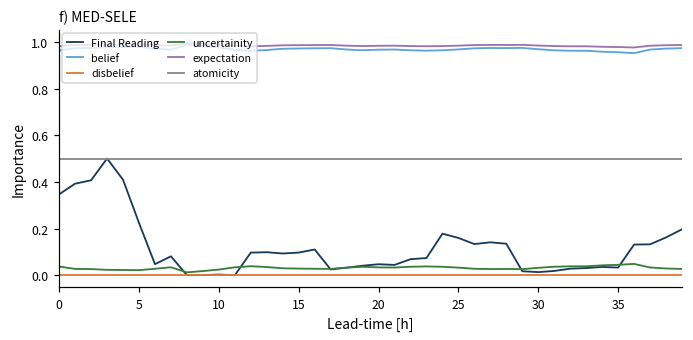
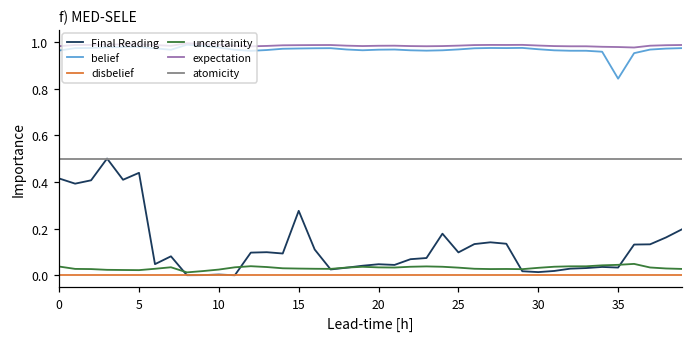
Final Reading, 0: 0.35 -> 0.41
Final Reading, 5: 0.22 -> 0.44
Final Reading, 15: 0.10 -> 0.28
Final Reading, 25: 0.16 -> 0.10
belief, 35: 0.96 -> 0.84
